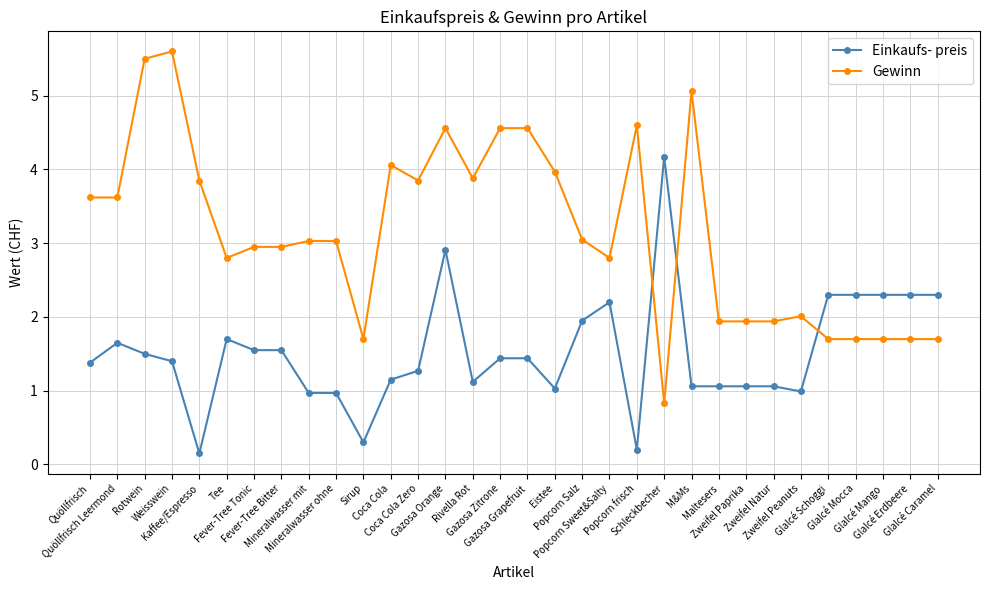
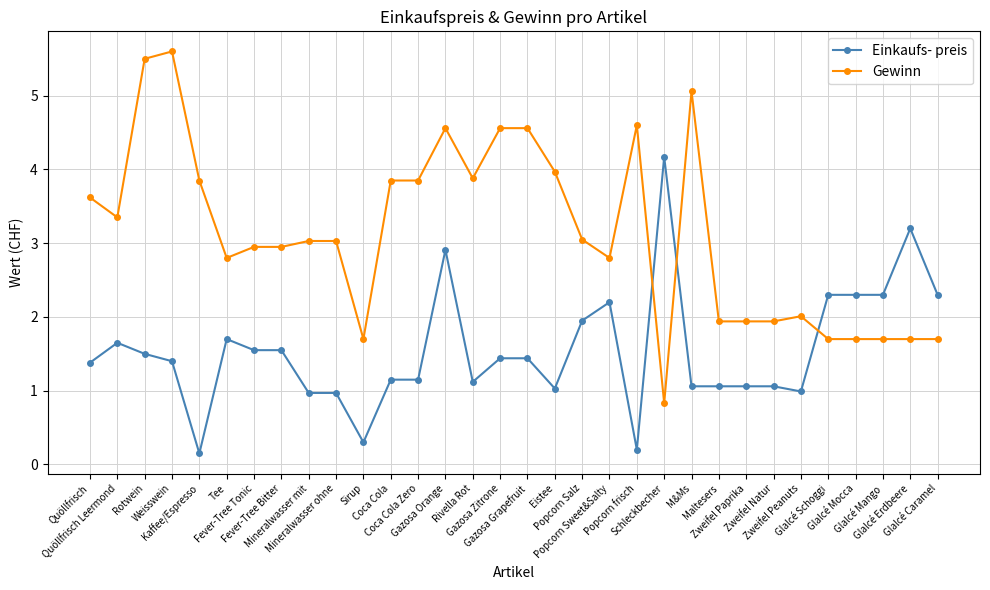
Gewinn, Quöllfrisch Leermond: 3.6 -> 3.4
Gewinn, Coca Cola: 4.1 -> 3.9
Einkaufs- preis, Coca Cola Zero: 1.3 -> 1.2
Einkaufs- preis, Glalcé Erdbeere: 2.3 -> 3.2
